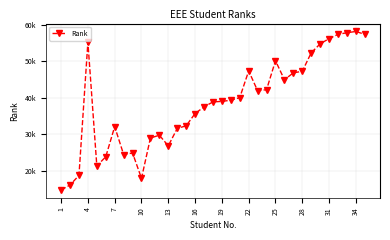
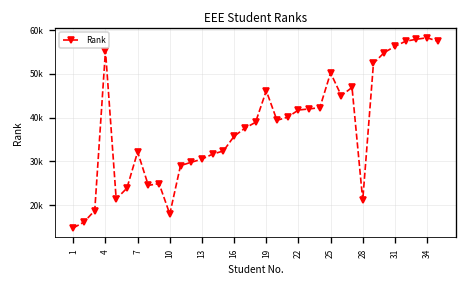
13: 27000 -> 30000
19: 39000 -> 46000
22: 47000 -> 42000
28: 47000 -> 21000
